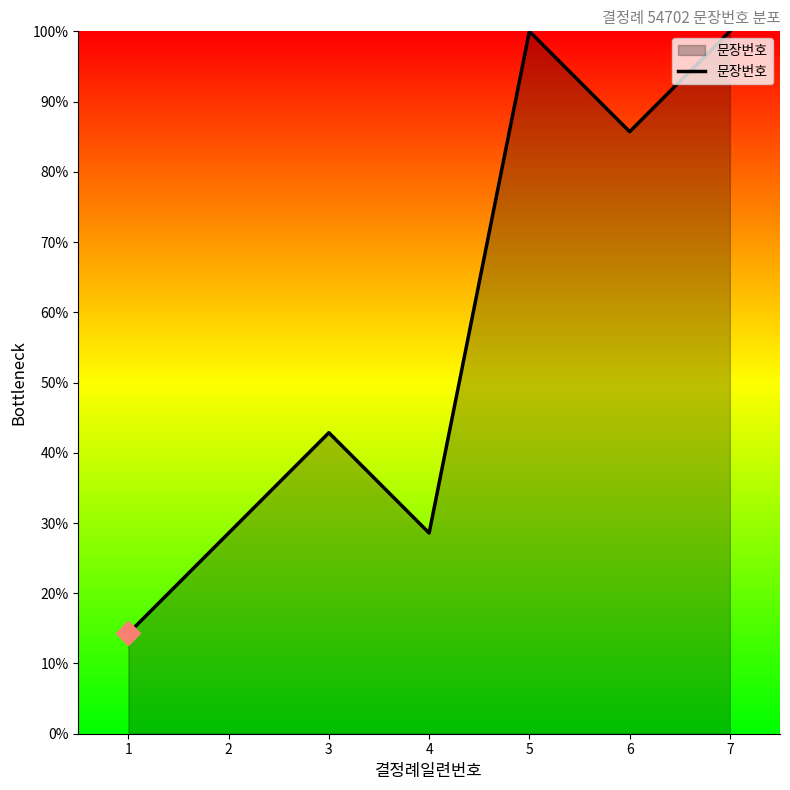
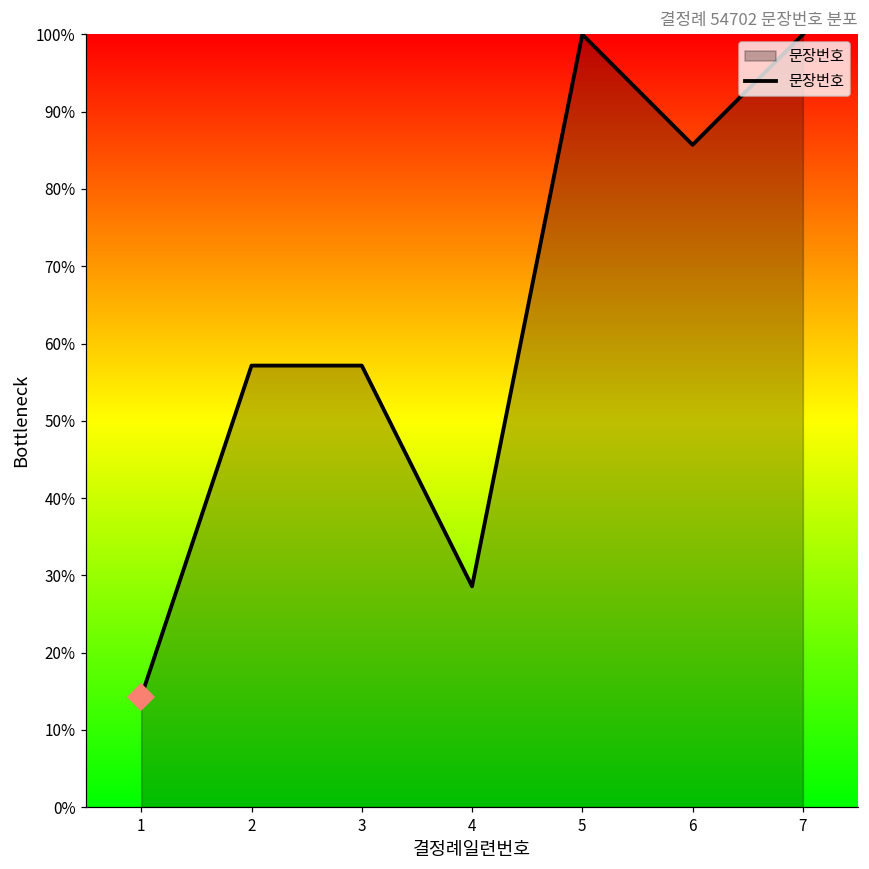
문장번호, 2: 29% -> 57%
문장번호, 3: 43% -> 57%
